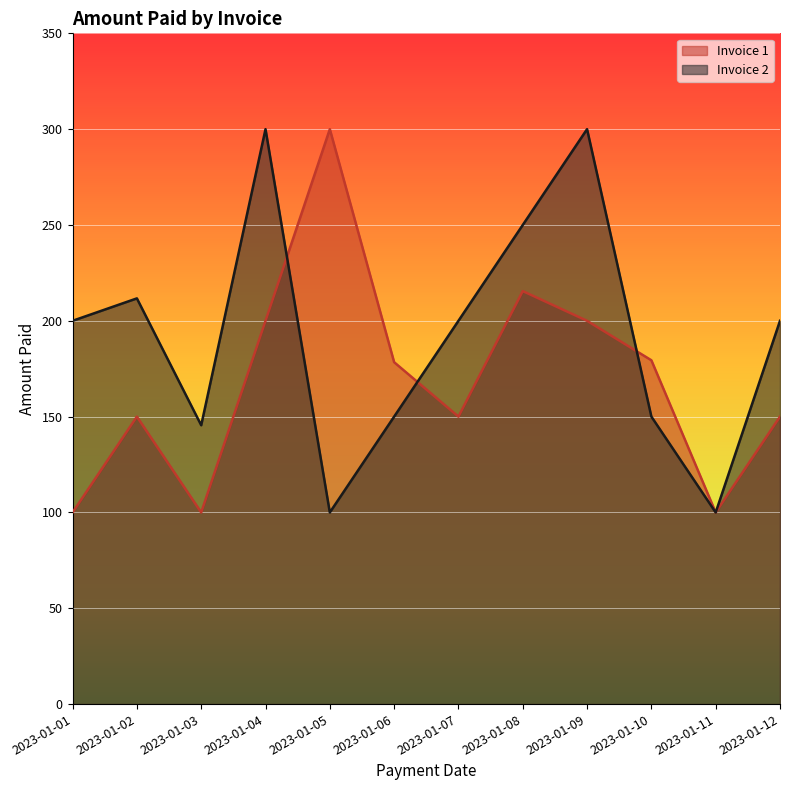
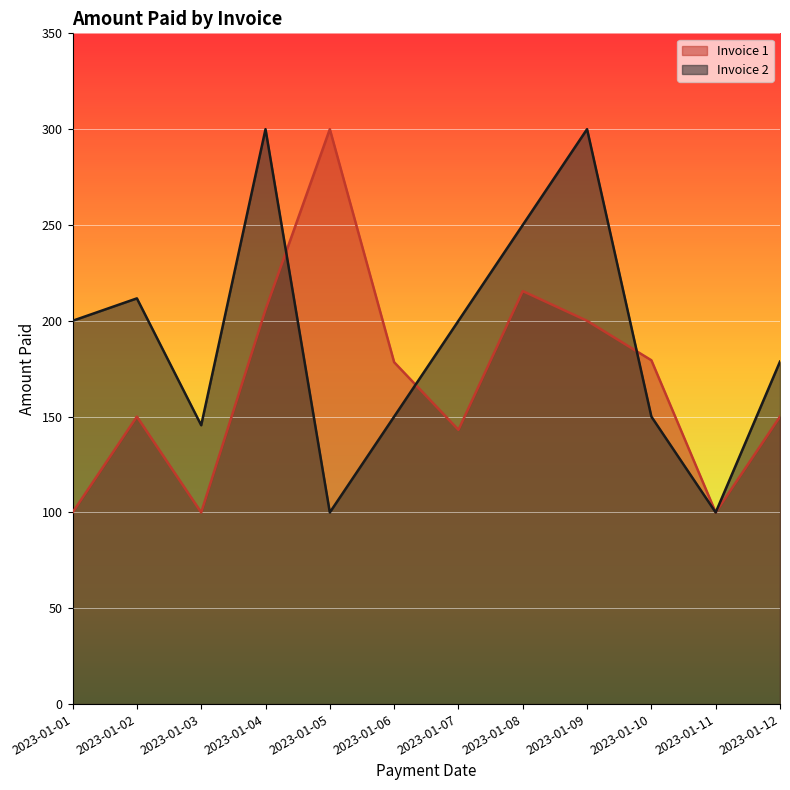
Invoice 1, 2023-01-04: 200 -> 206
Invoice 1, 2023-01-07: 150 -> 143
Invoice 2, 2023-01-12: 200 -> 179
